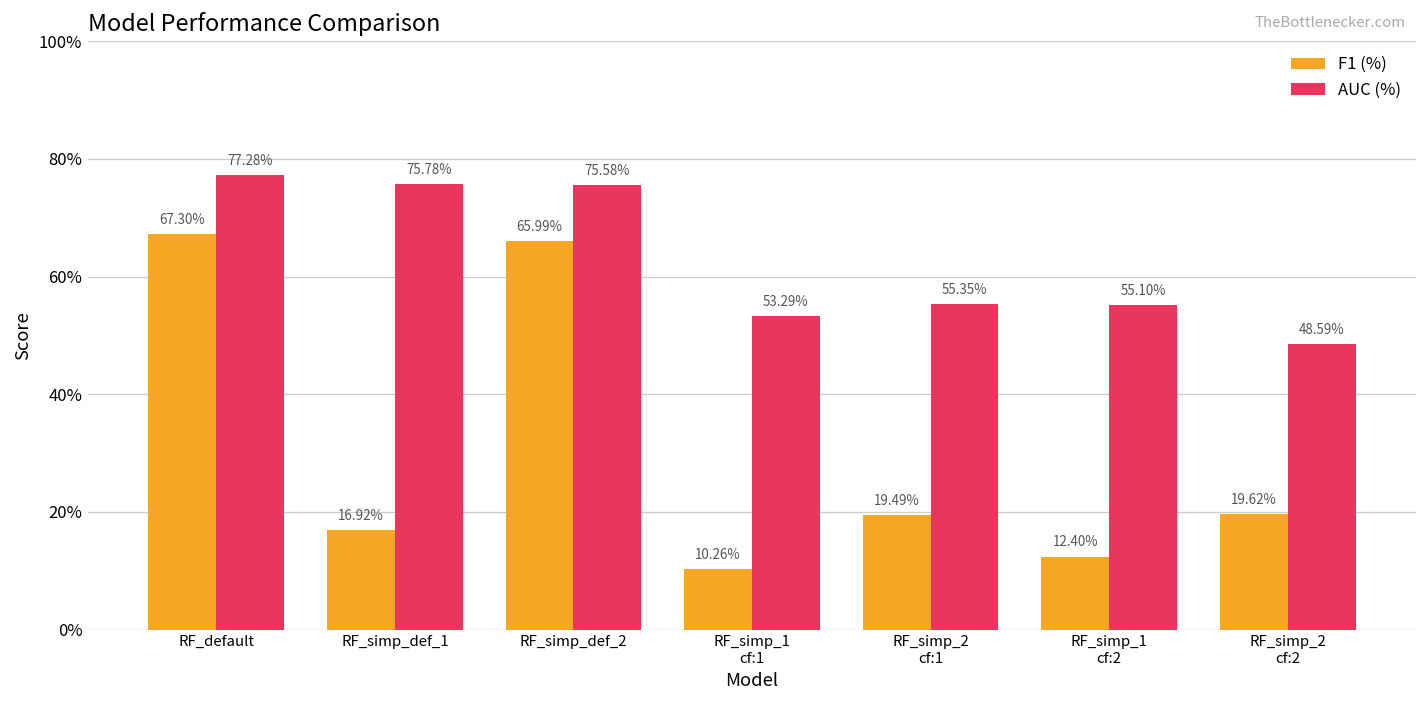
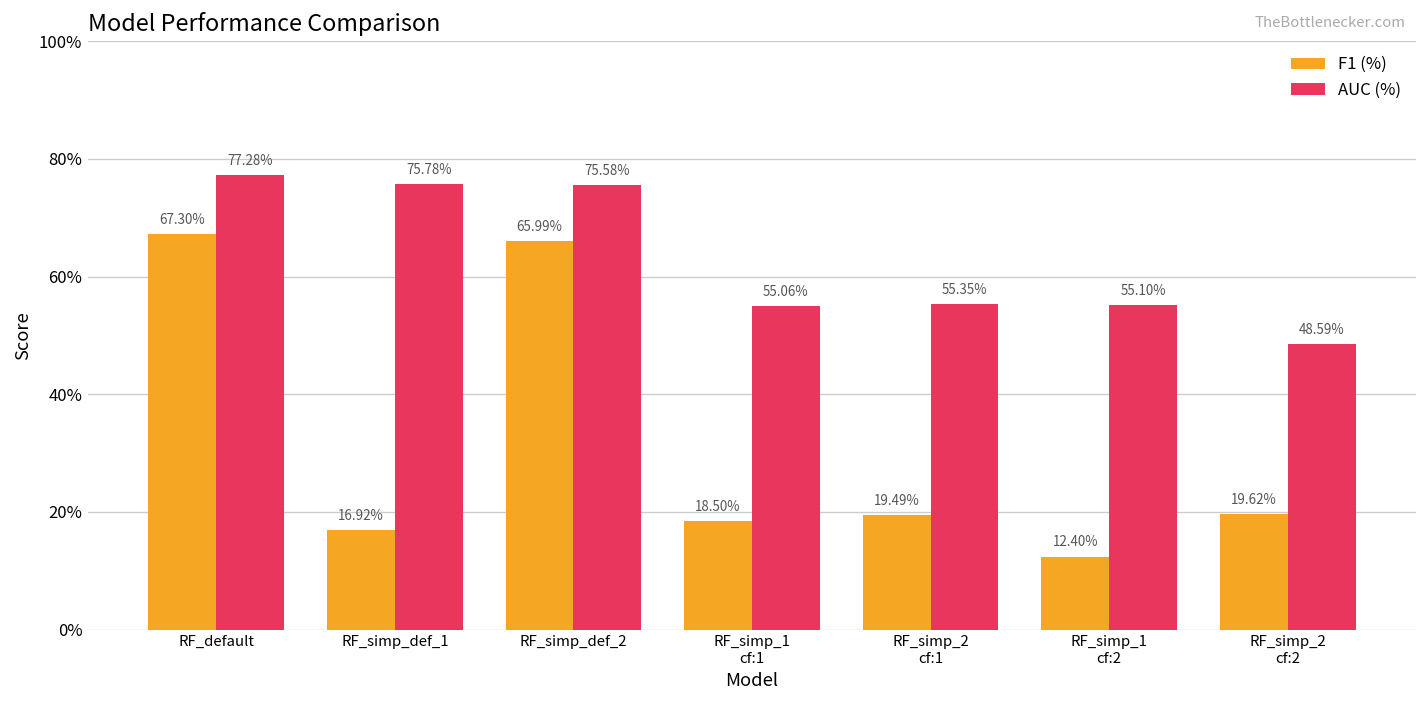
F1 (%), RF_simp_1 cf:1: 10.26% -> 18.50%
AUC (%), RF_simp_1 cf:1: 53.29% -> 55.06%
